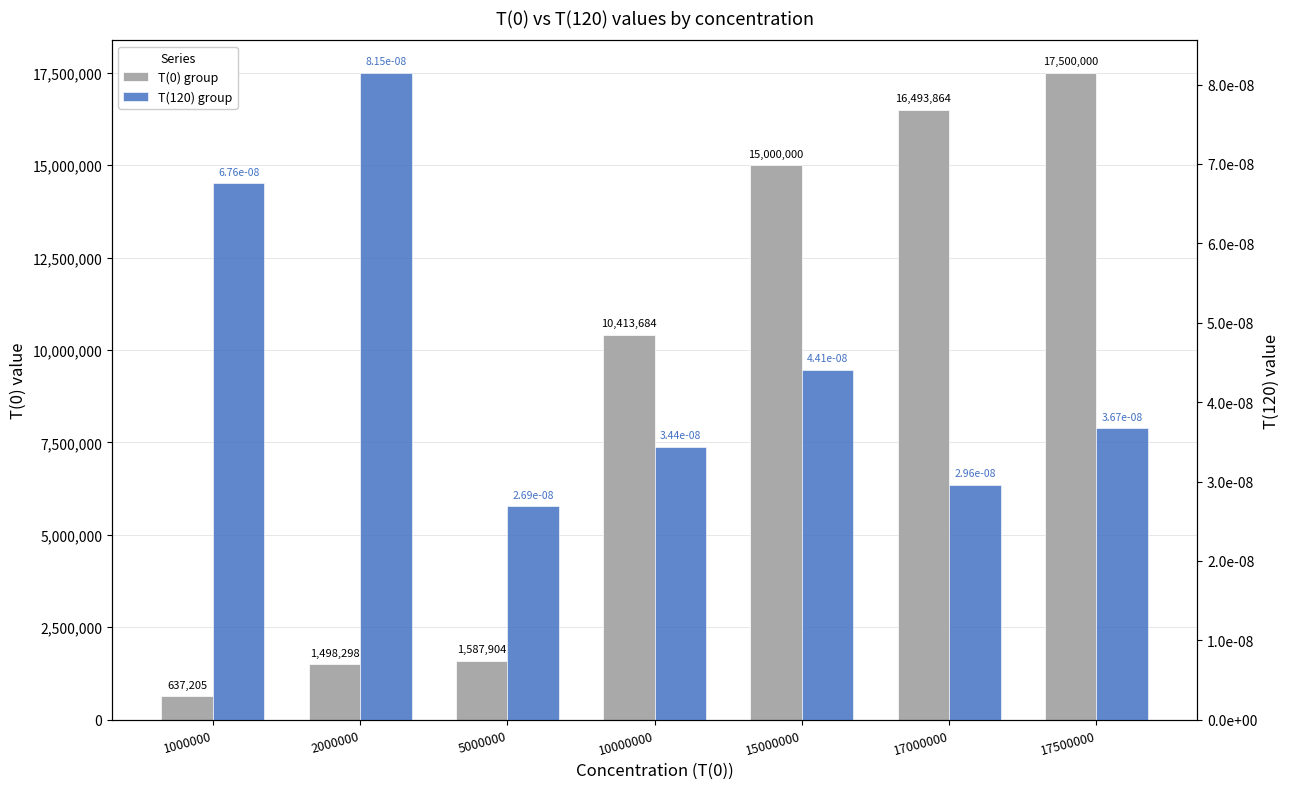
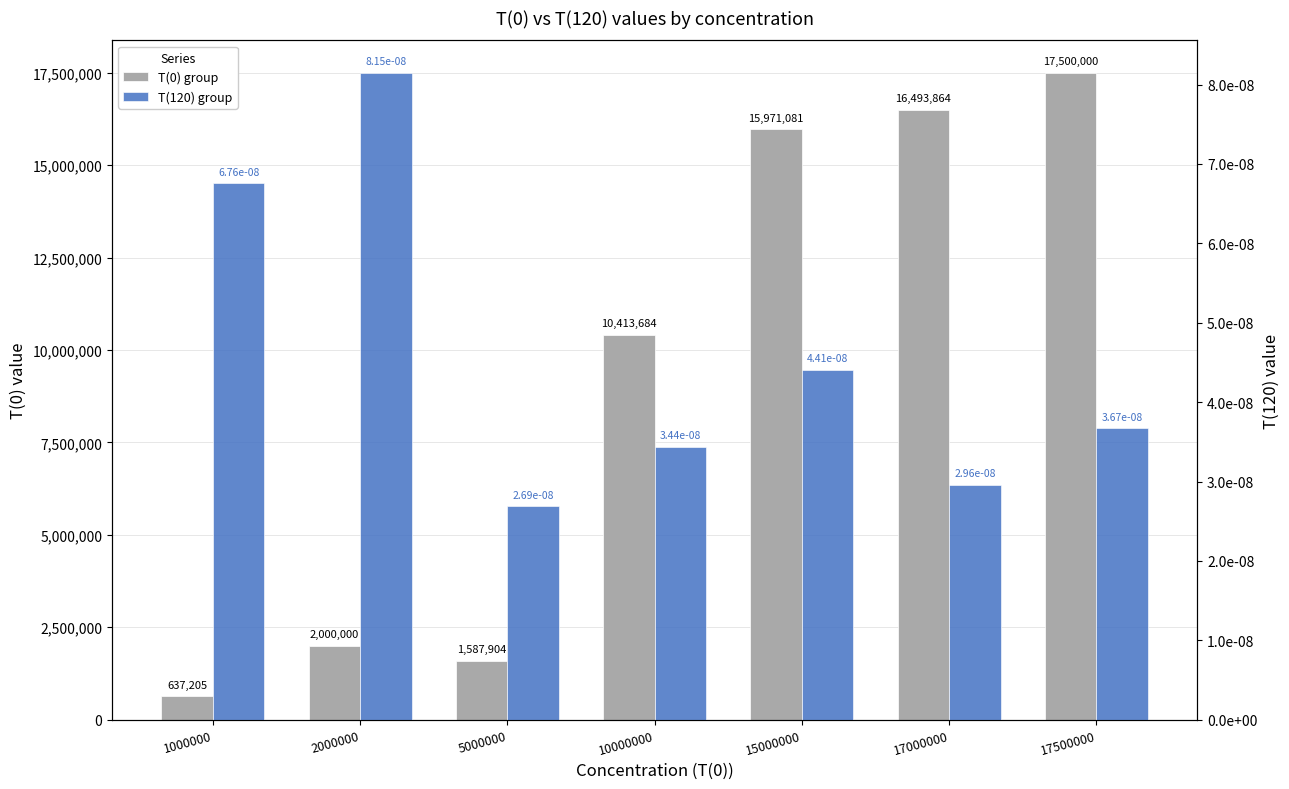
T(0) group, 2000000: 1,498,298 -> 2,000,000
T(0) group, 15000000: 15,000,000 -> 15,971,081
